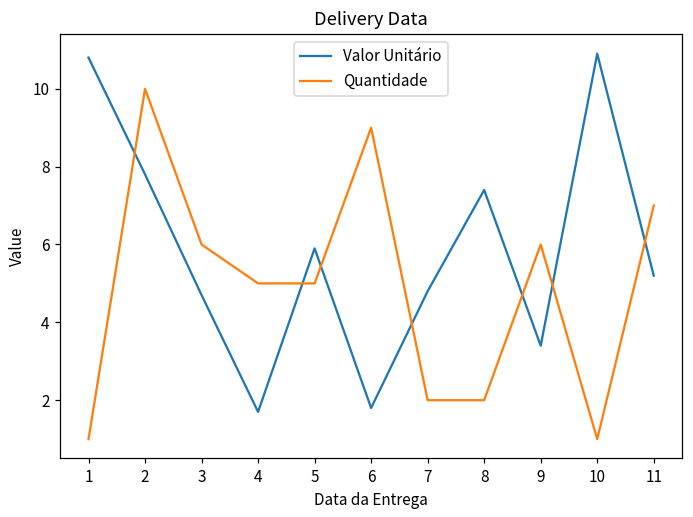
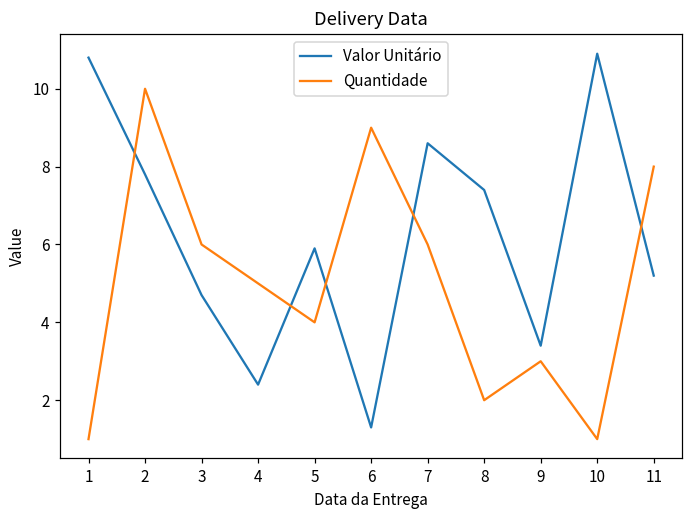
Valor Unitário, 4: 1.7 -> 2.4
Quantidade, 5: 5 -> 4
Valor Unitário, 6: 1.8 -> 1.3
Valor Unitário, 7: 4.8 -> 8.6
Quantidade, 7: 2 -> 6
Quantidade, 9: 6 -> 3
Quantidade, 11: 7 -> 8
